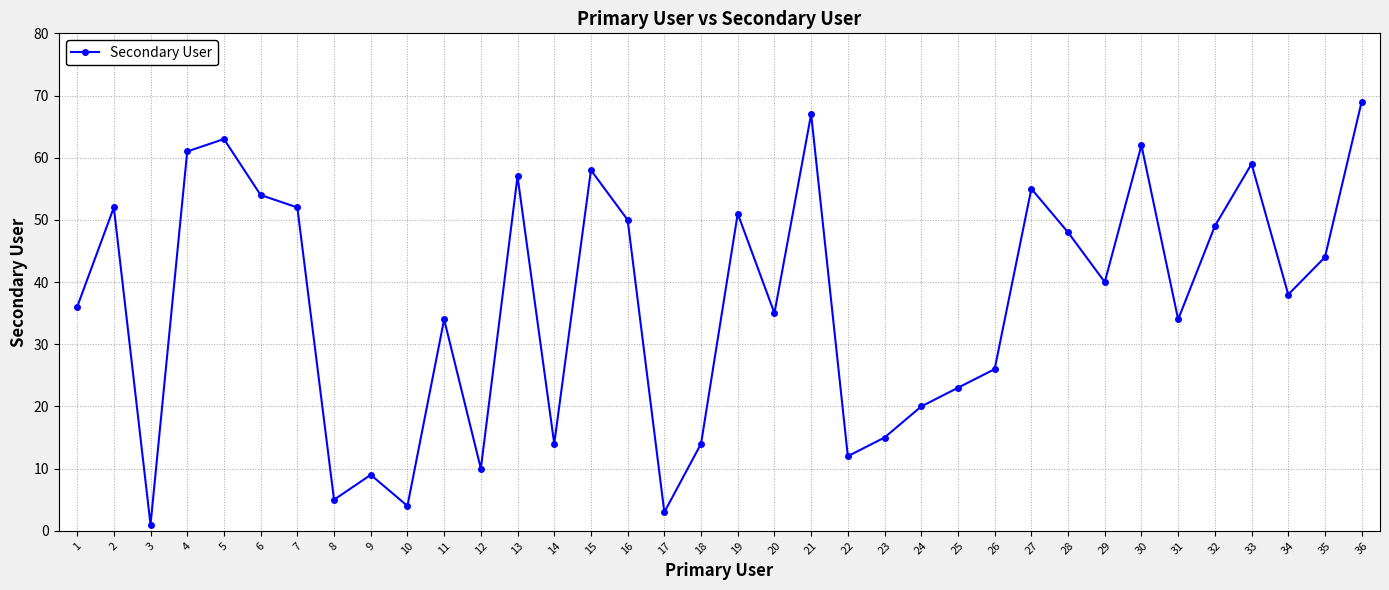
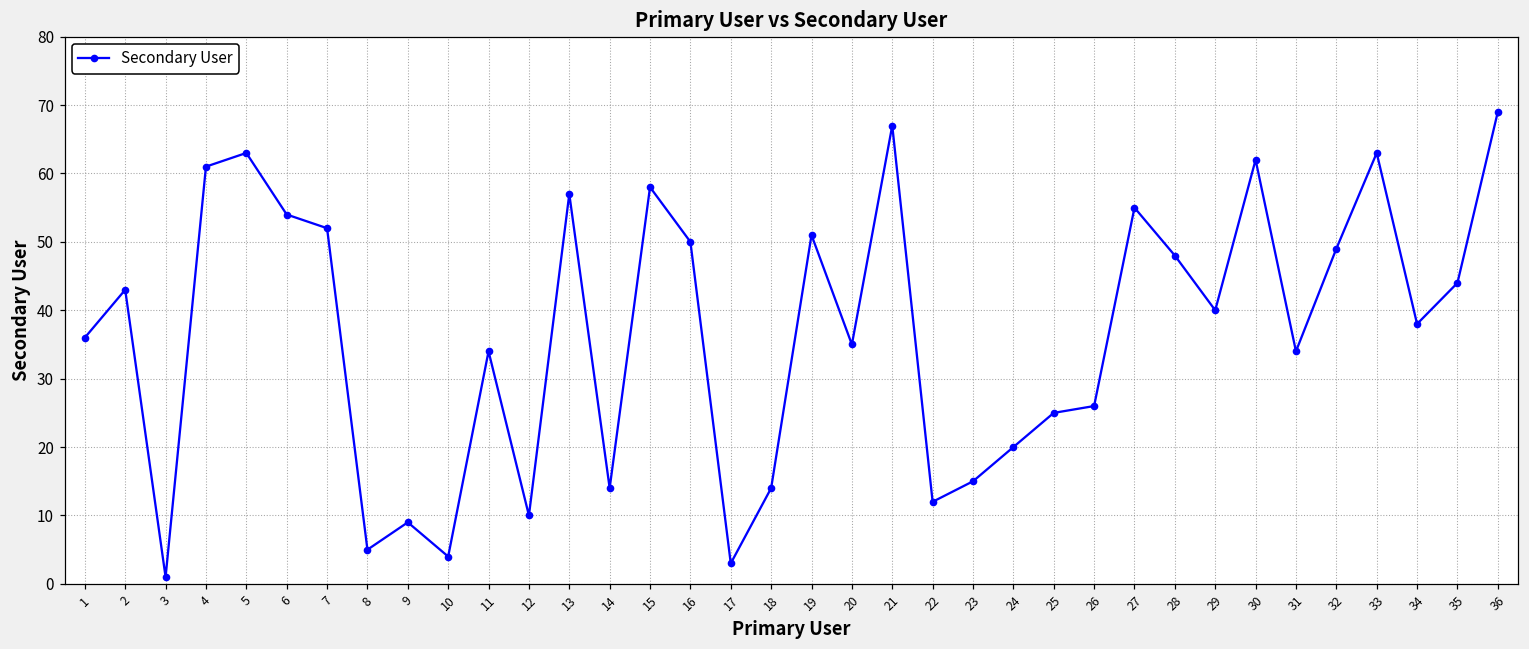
2: 52 -> 43
25: 23 -> 25
33: 59 -> 63
